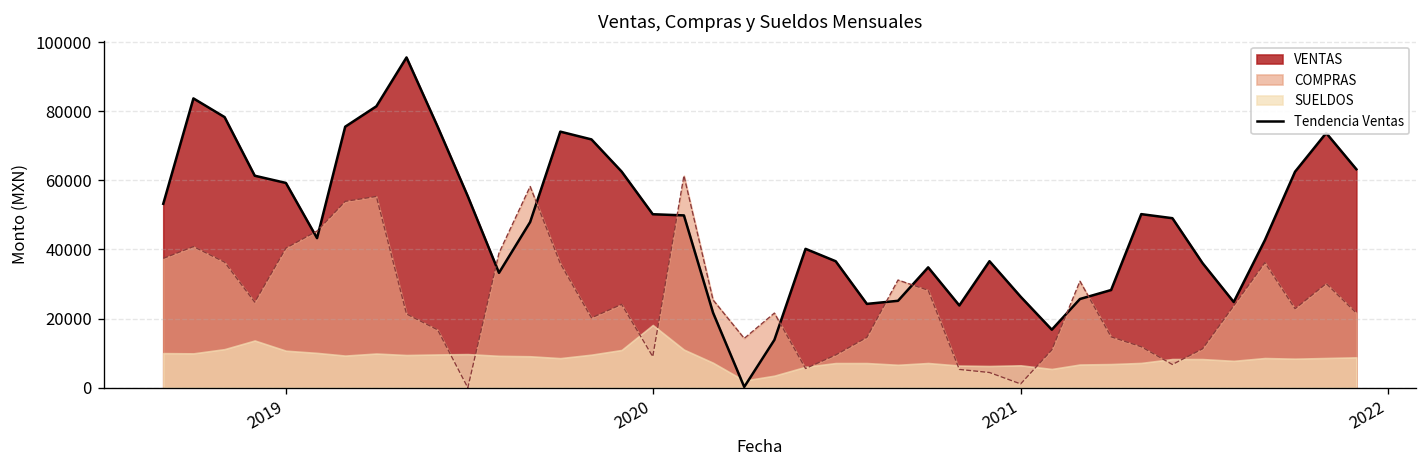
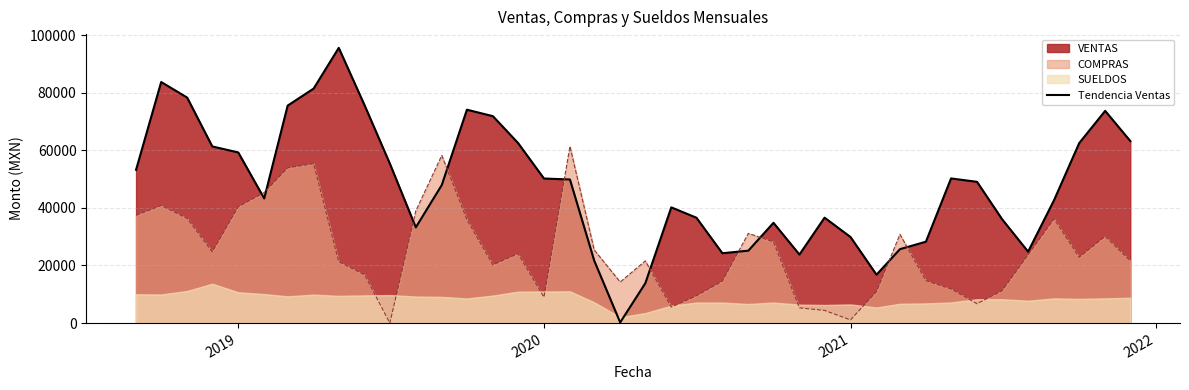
SUELDOS, 2020: 18000 -> 11000
VENTAS, 2021: 26000 -> 30000
